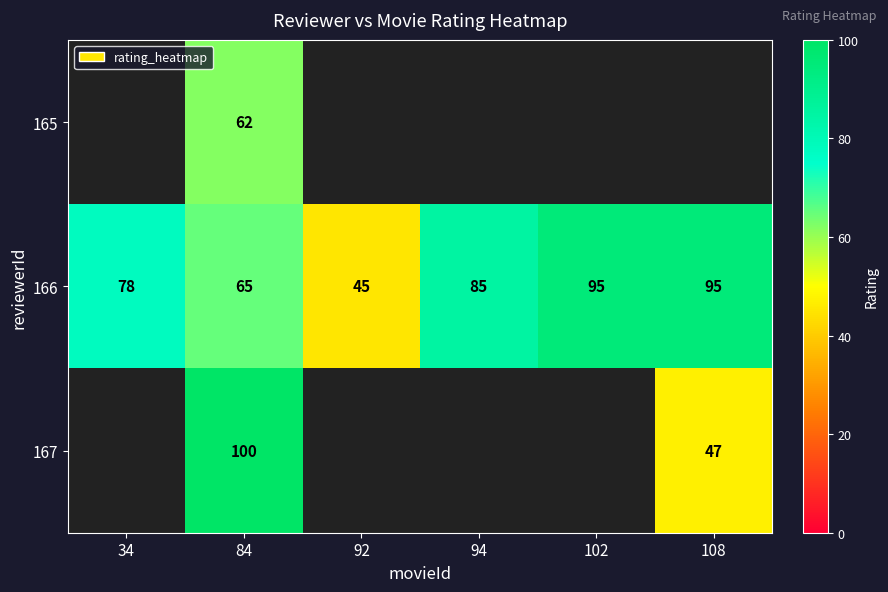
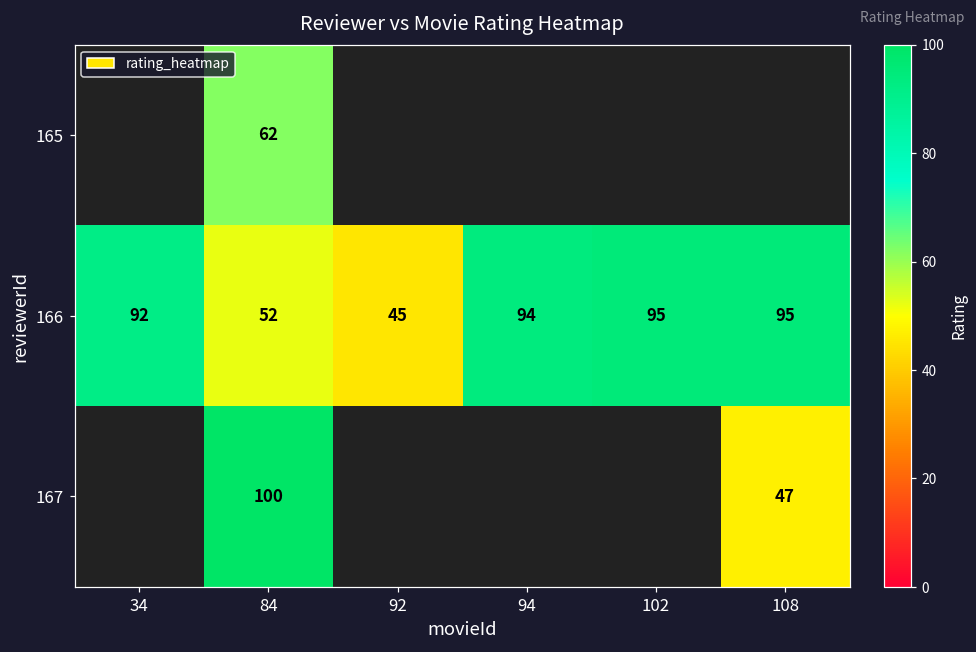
166, 34: 78 -> 92
166, 84: 65 -> 52
166, 94: 85 -> 94
